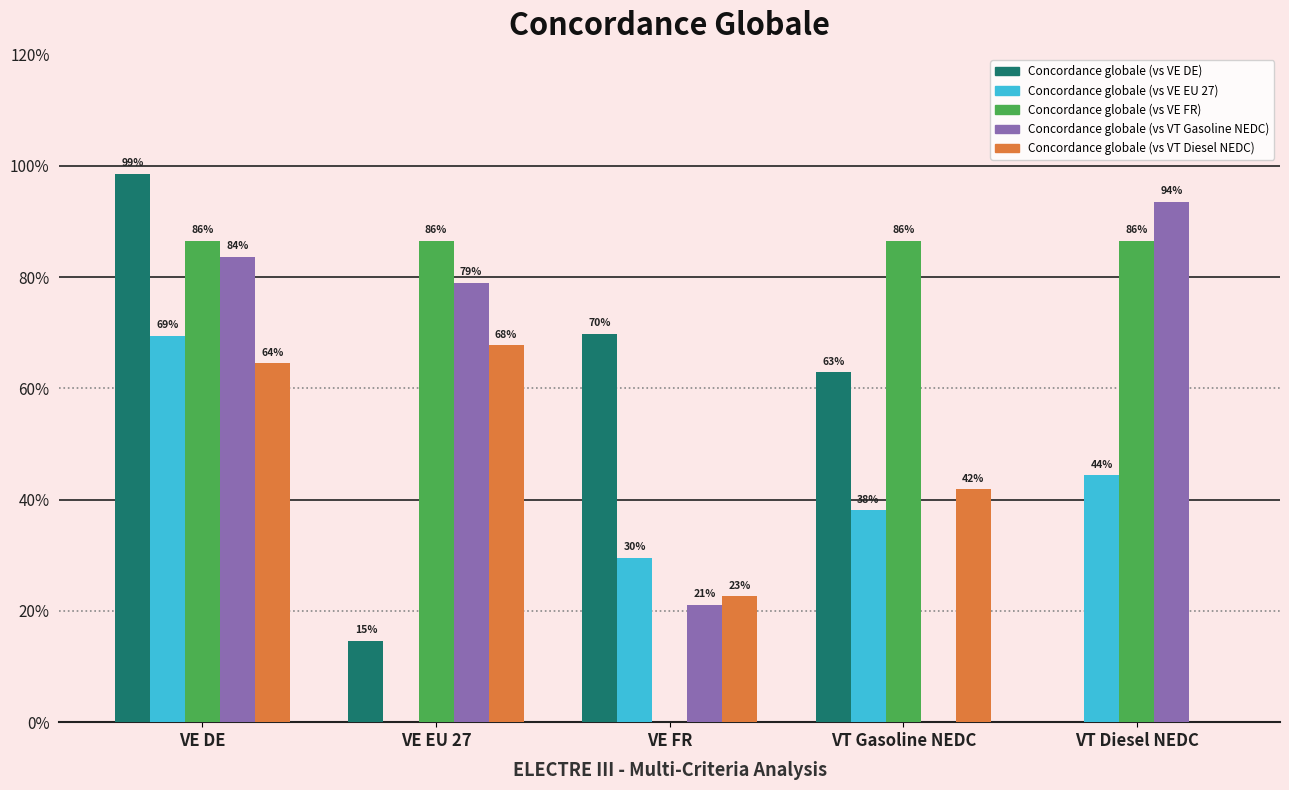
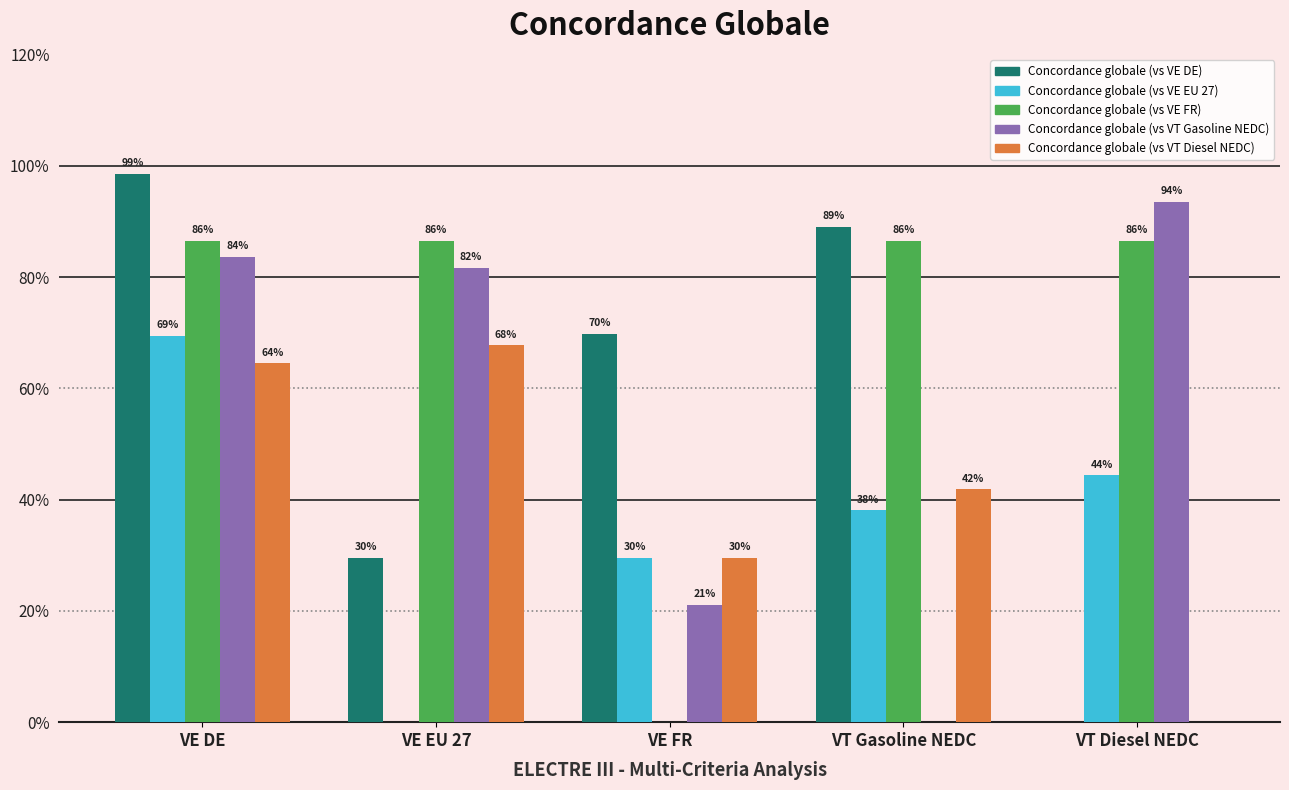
Concordance globale (vs VE DE), VE EU 27: 15% -> 30%
Concordance globale (vs VT Gasoline NEDC), VE EU 27: 79% -> 82%
Concordance globale (vs VT Diesel NEDC), VE FR: 23% -> 30%
Concordance globale (vs VE DE), VT Gasoline NEDC: 63% -> 89%
